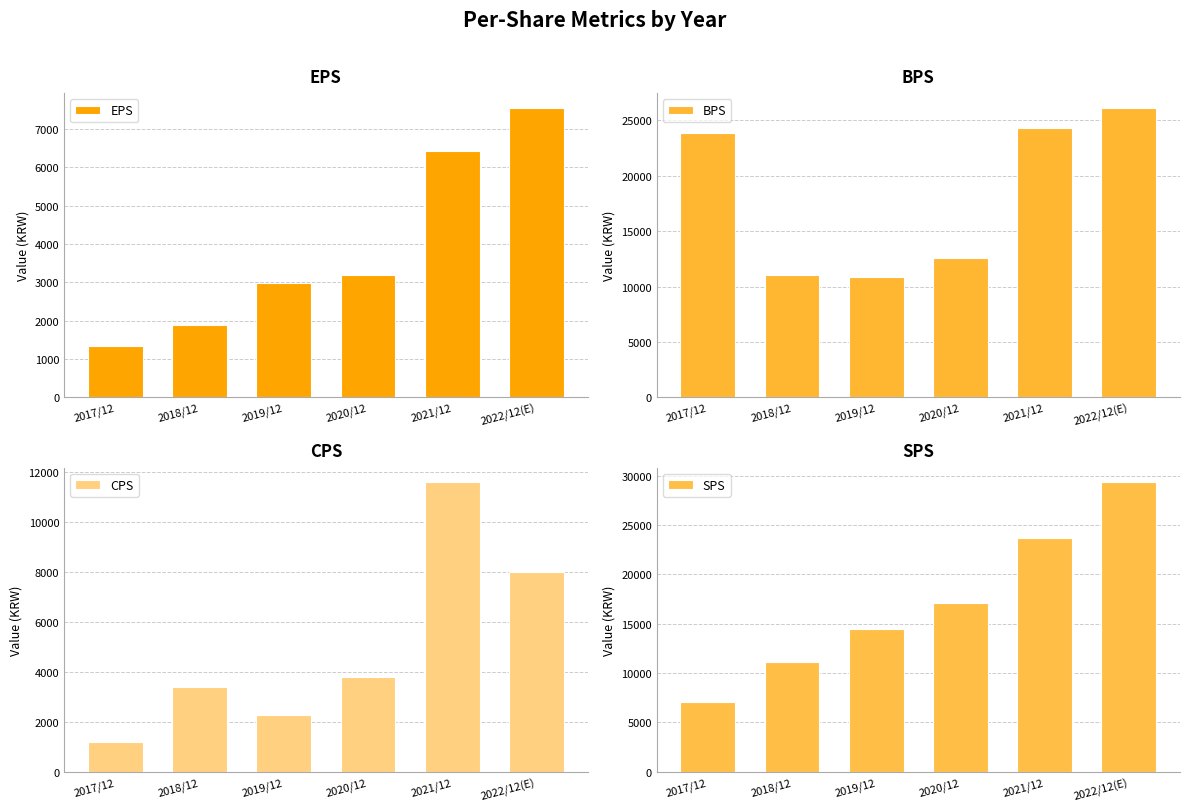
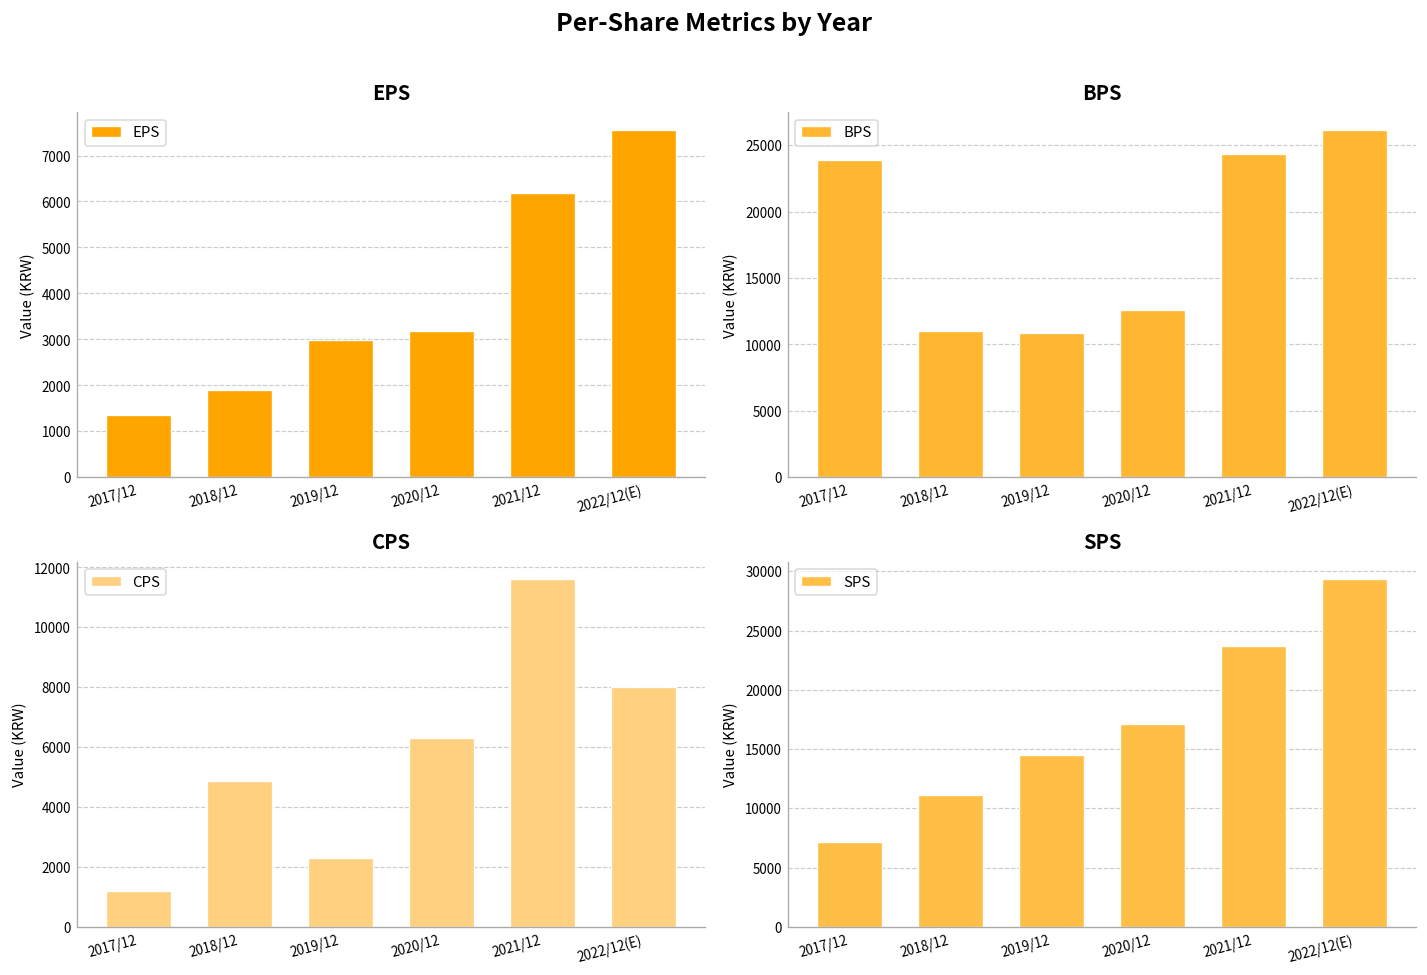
EPS, 2021/12: 6400 -> 6200
CPS, 2018/12: 3400 -> 4900
CPS, 2020/12: 3800 -> 6300
